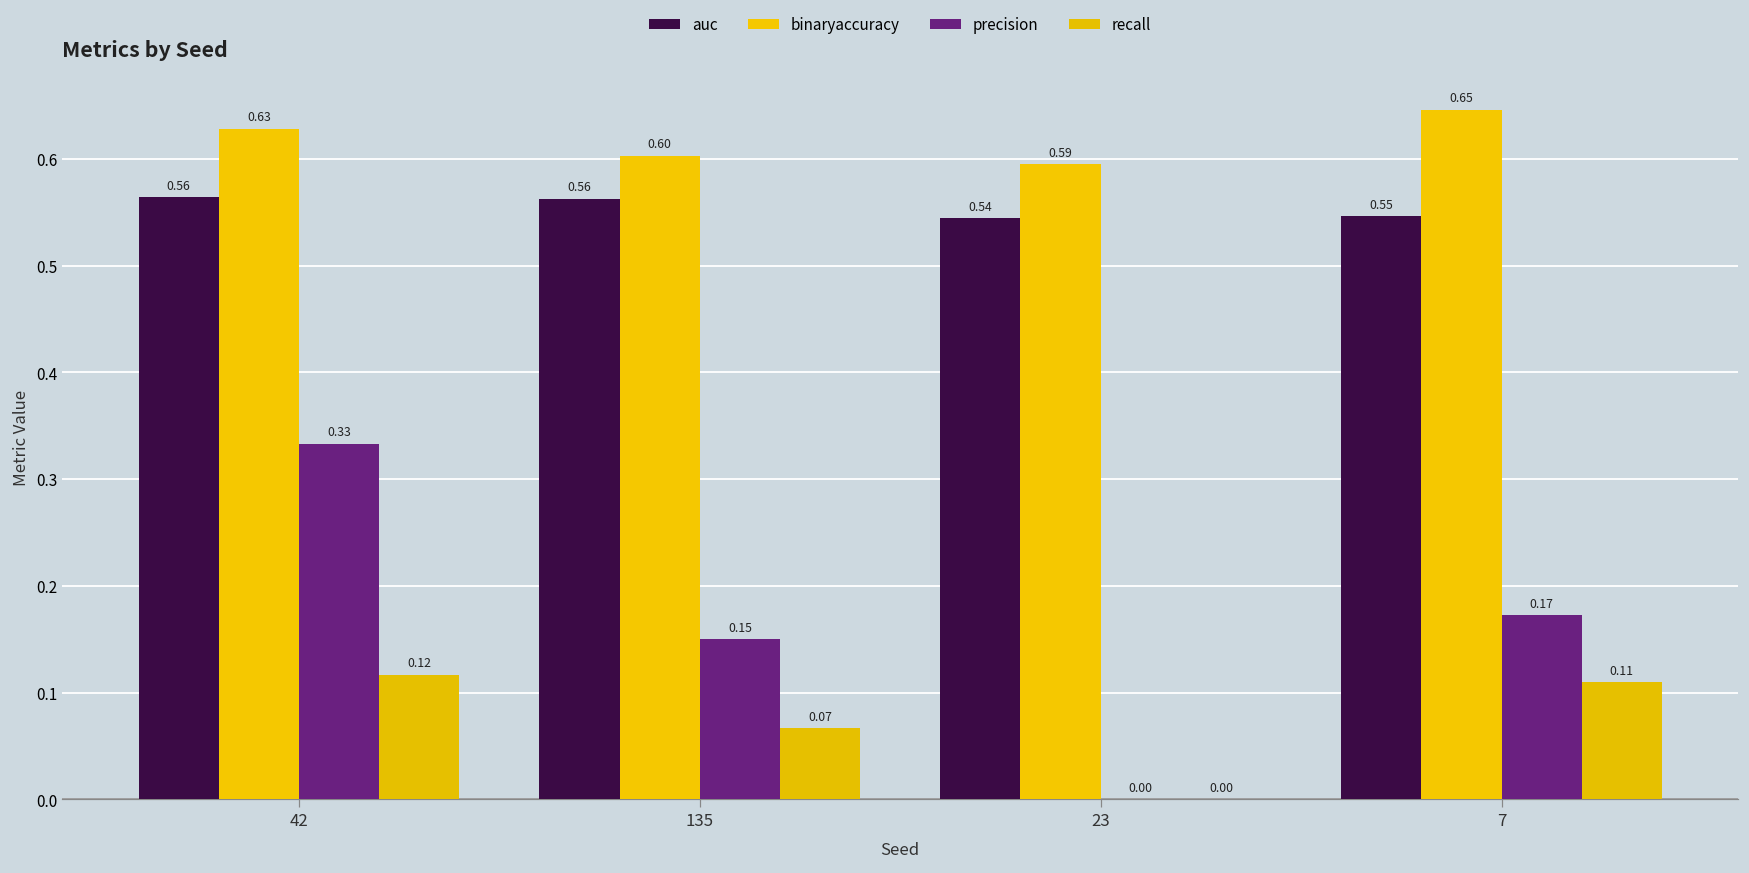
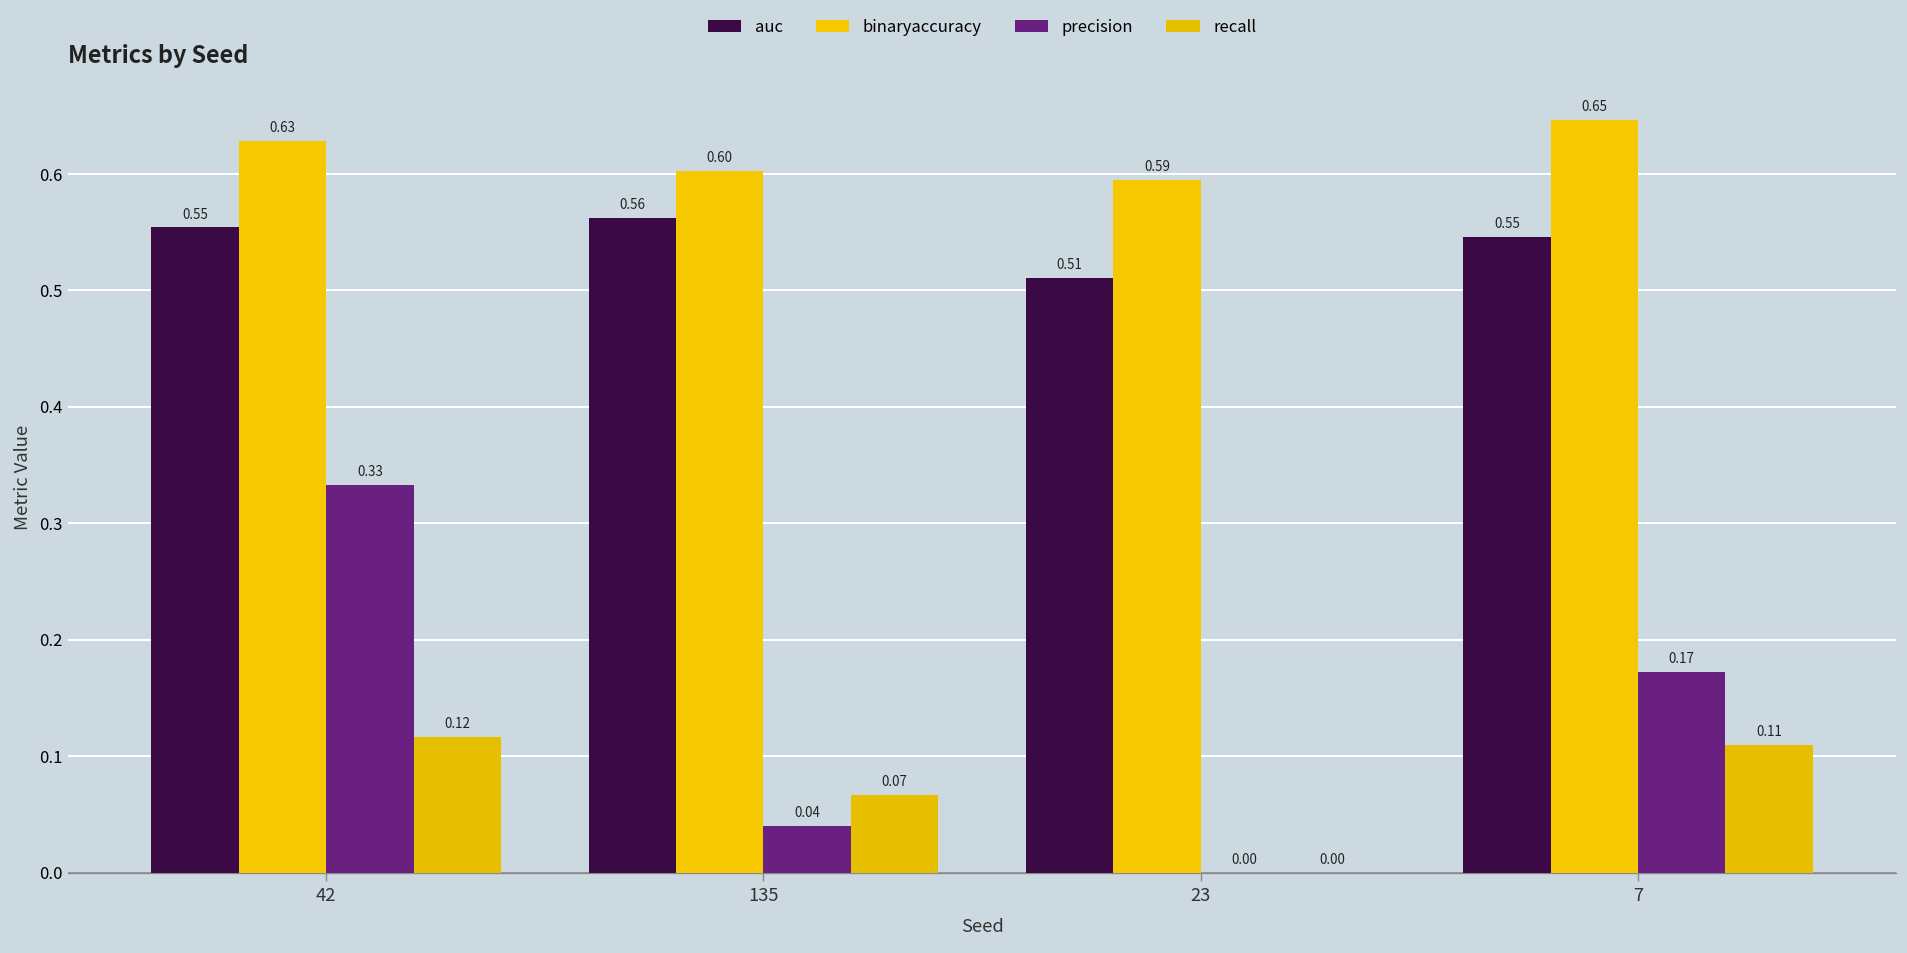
auc, 42: 0.56 -> 0.55
precision, 135: 0.15 -> 0.04
auc, 23: 0.54 -> 0.51
